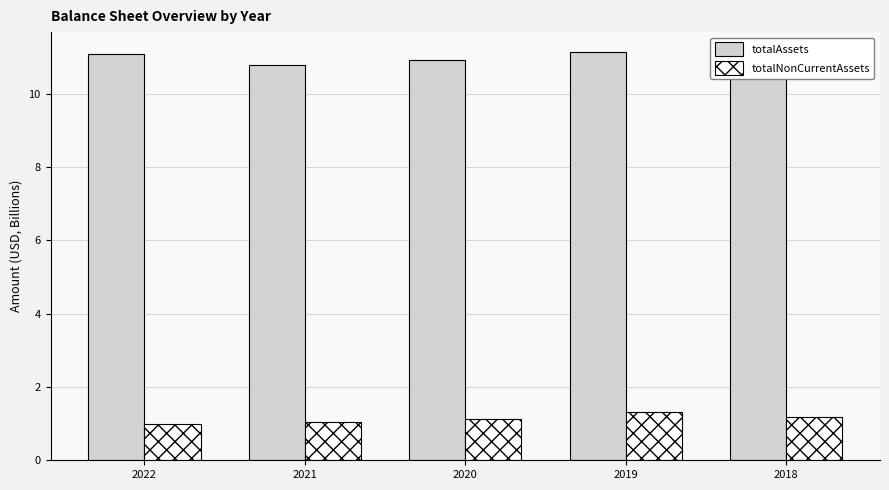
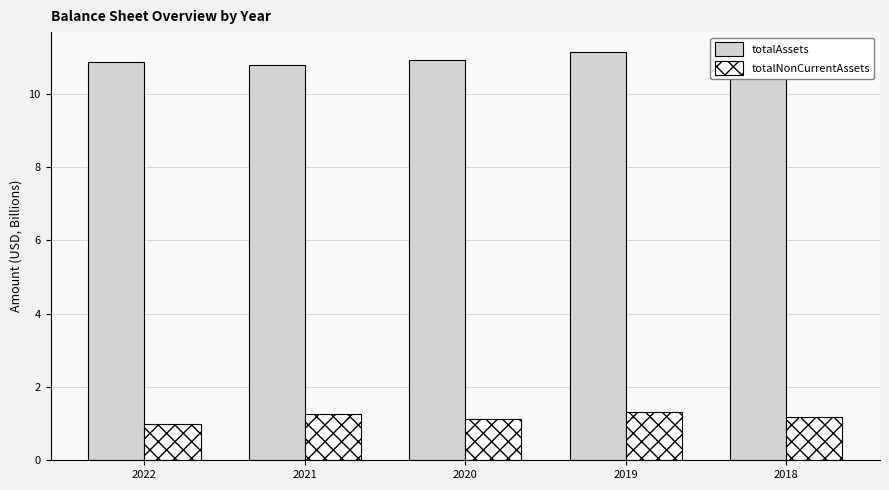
totalAssets, 2022: 11.1 -> 10.9
totalNonCurrentAssets, 2021: 1.0 -> 1.3
